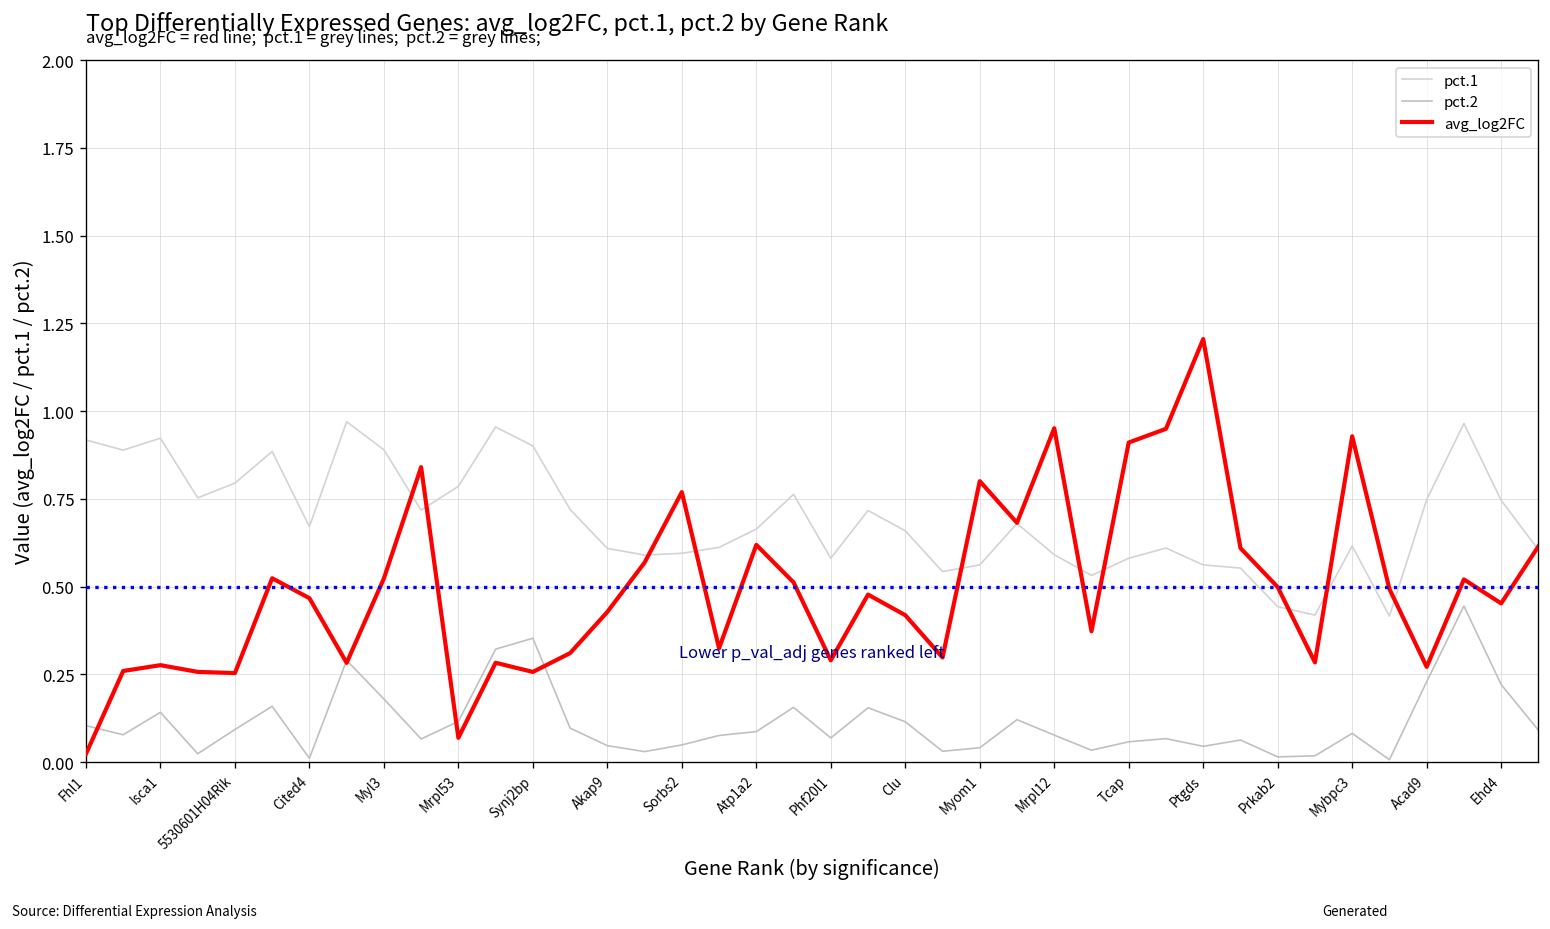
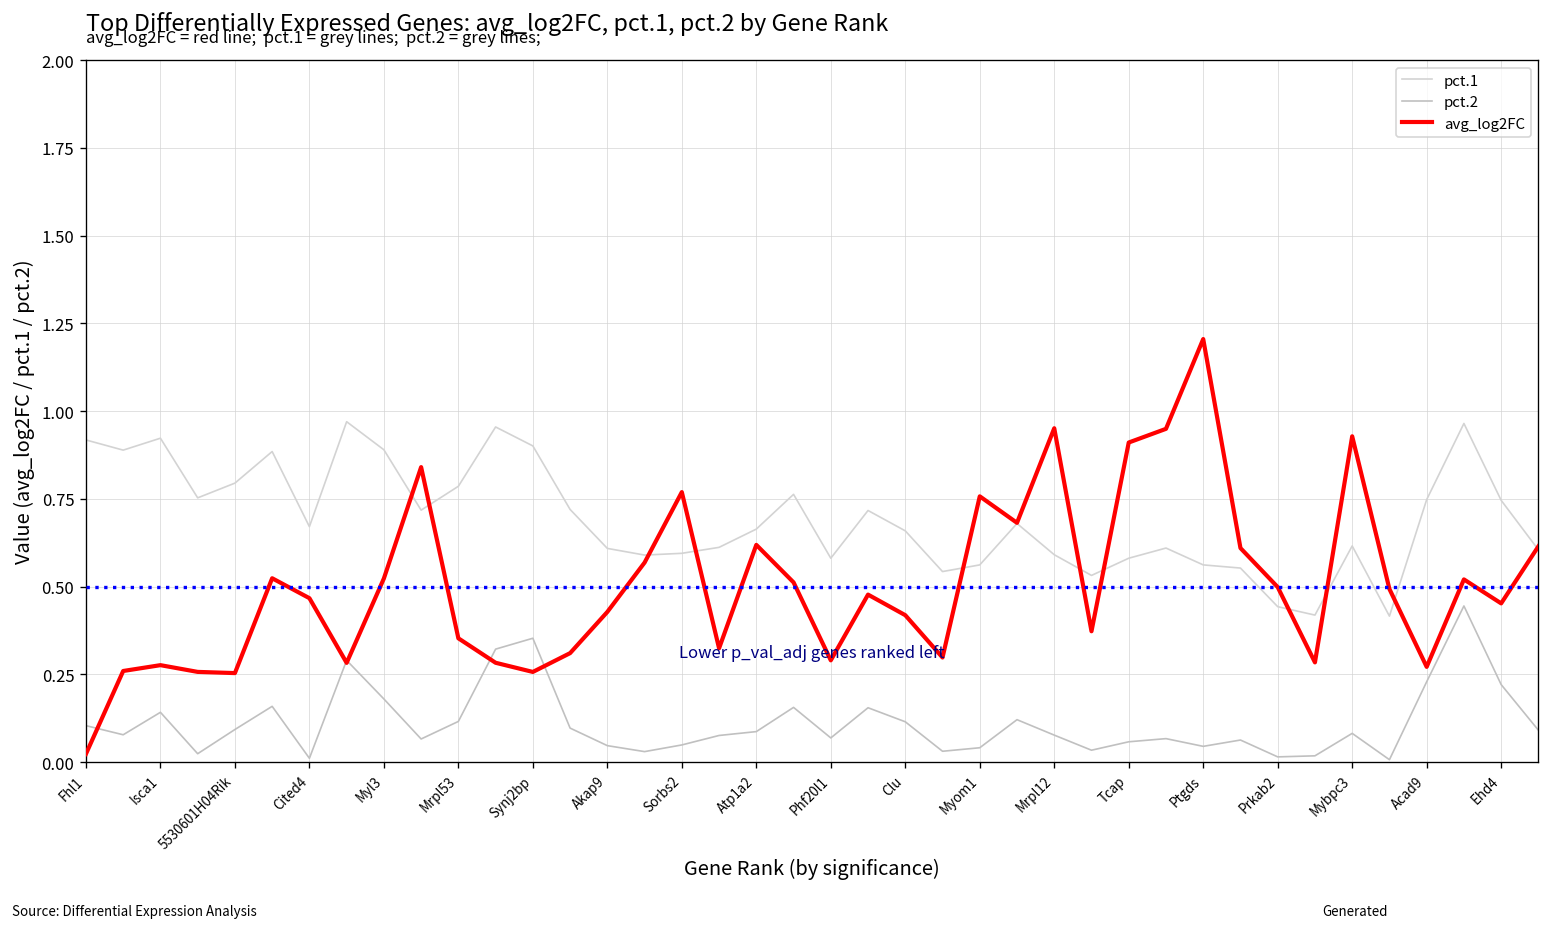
avg_log2FC, Mrpl53: 0.07 -> 0.35
avg_log2FC, Myom1: 0.80 -> 0.76
